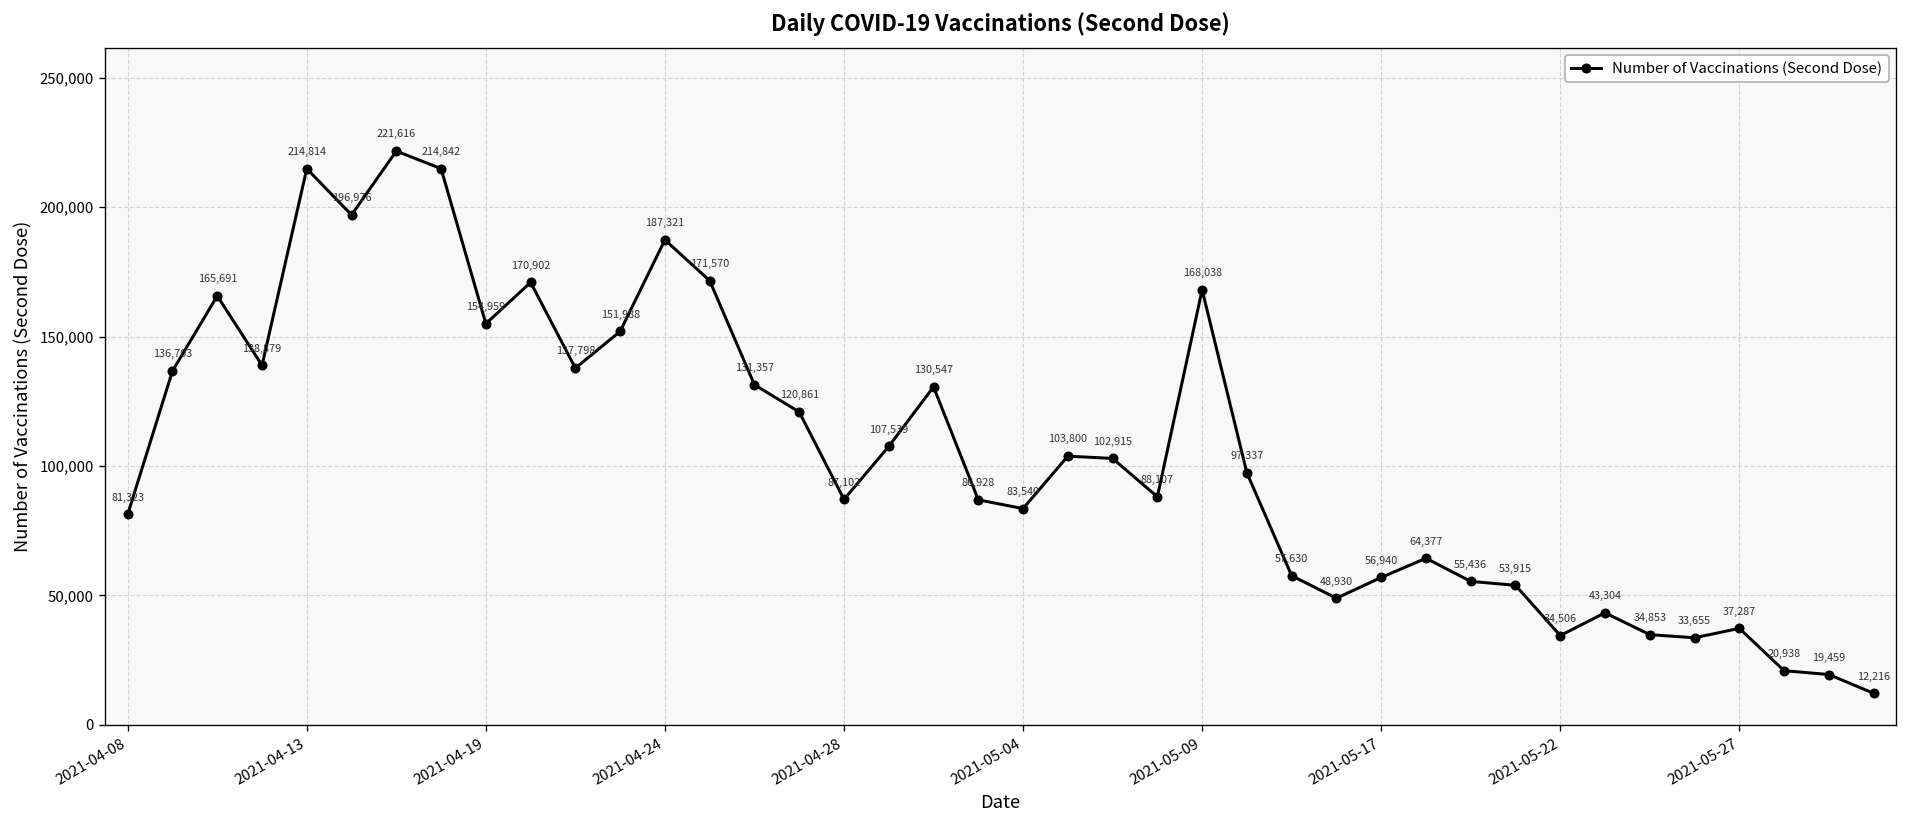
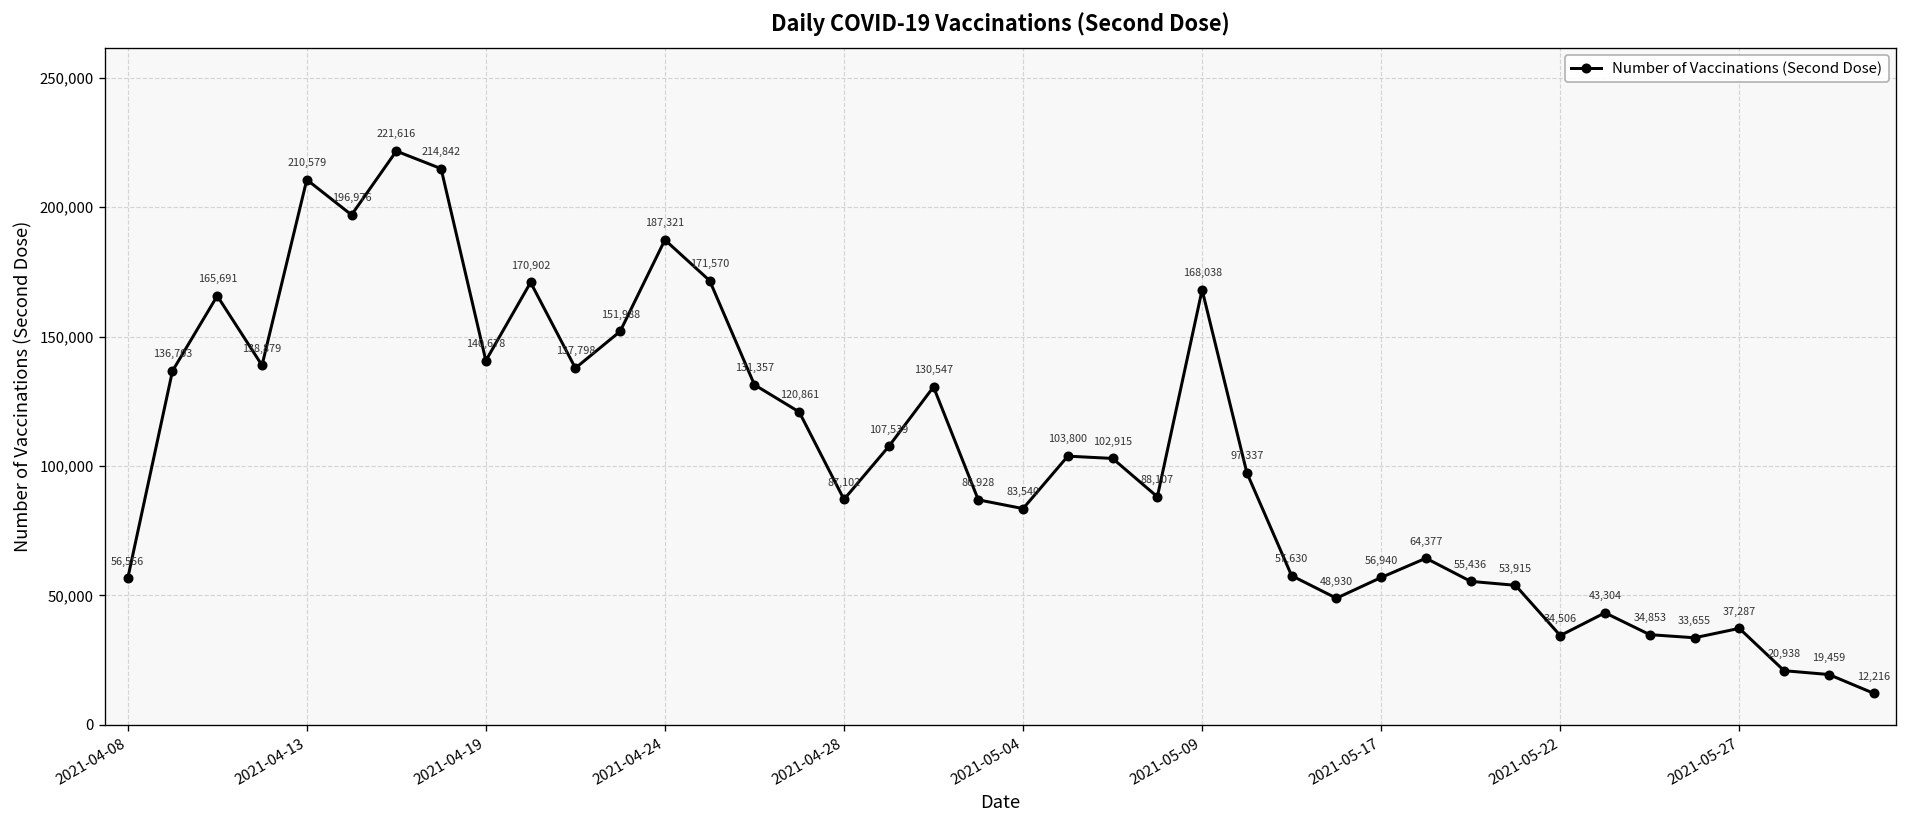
2021-04-08: 81,323 -> 56,556
2021-04-13: 214,814 -> 210,579
2021-04-19: 154,959 -> 140,678
